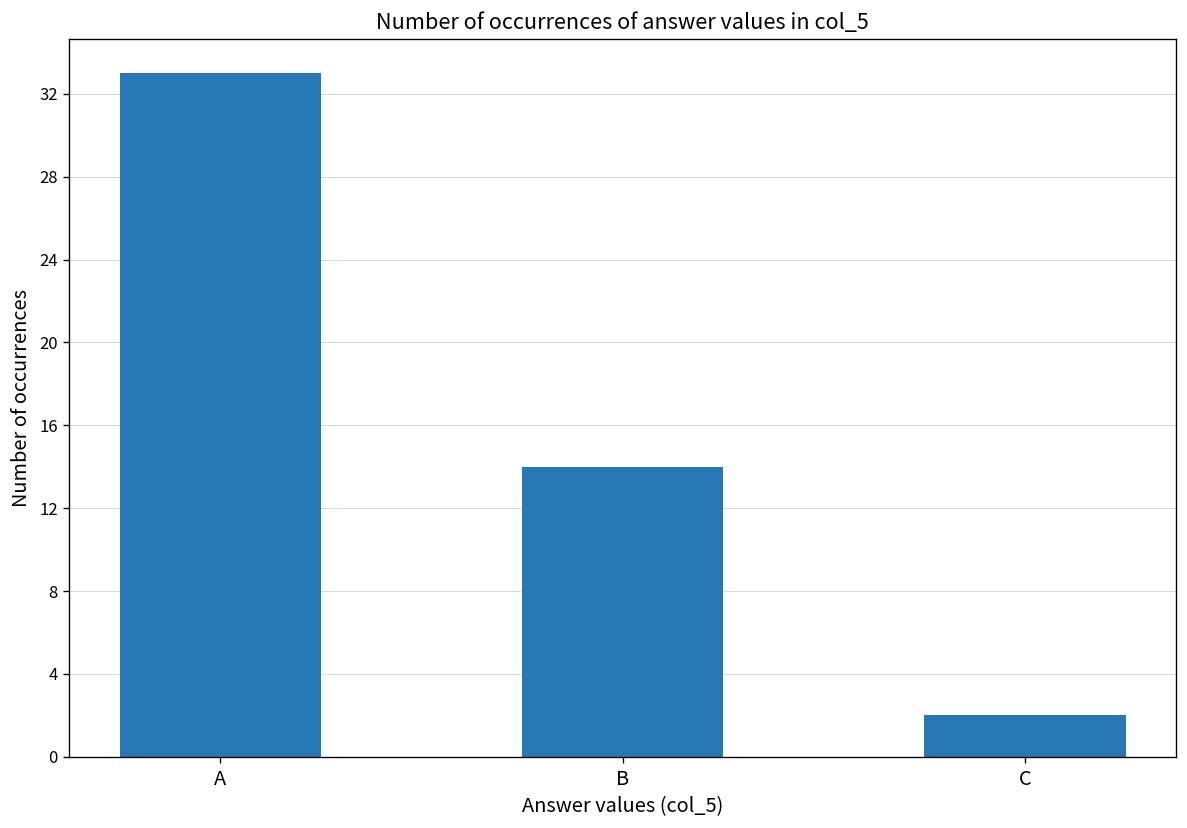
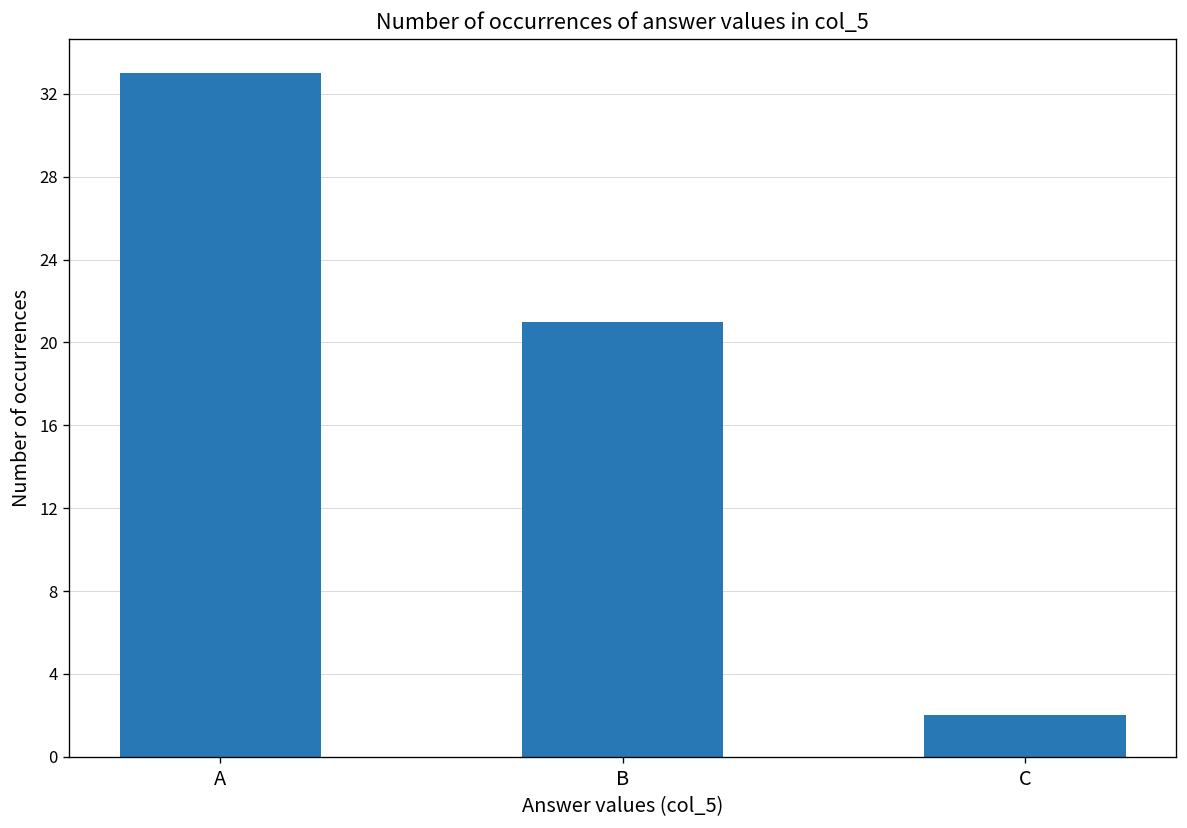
B: 14 -> 21
